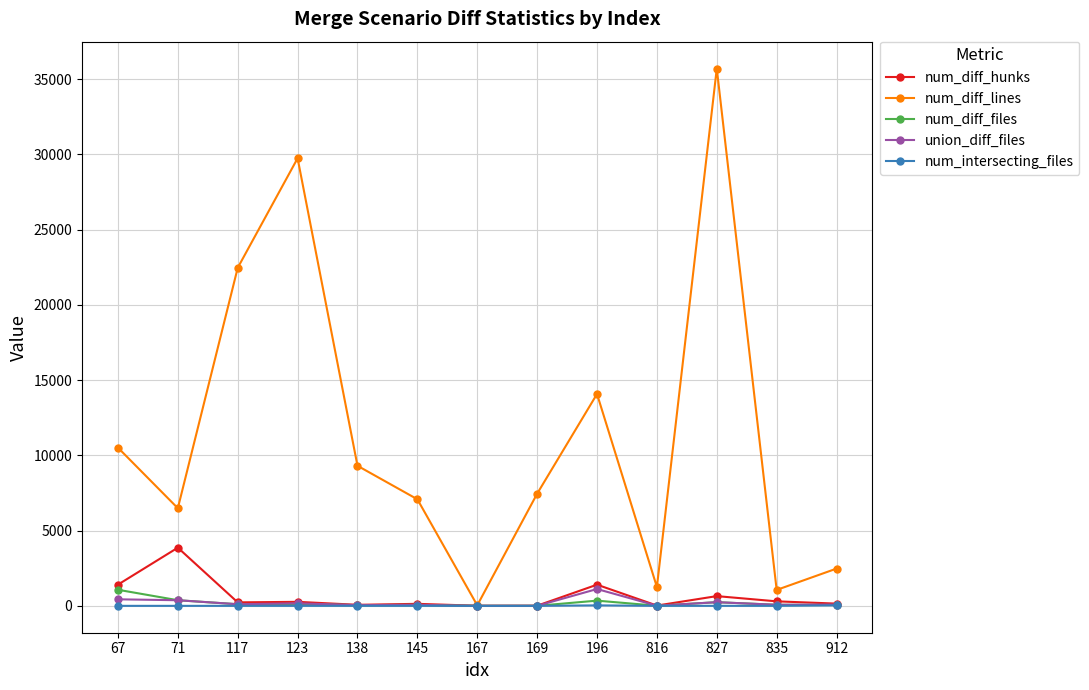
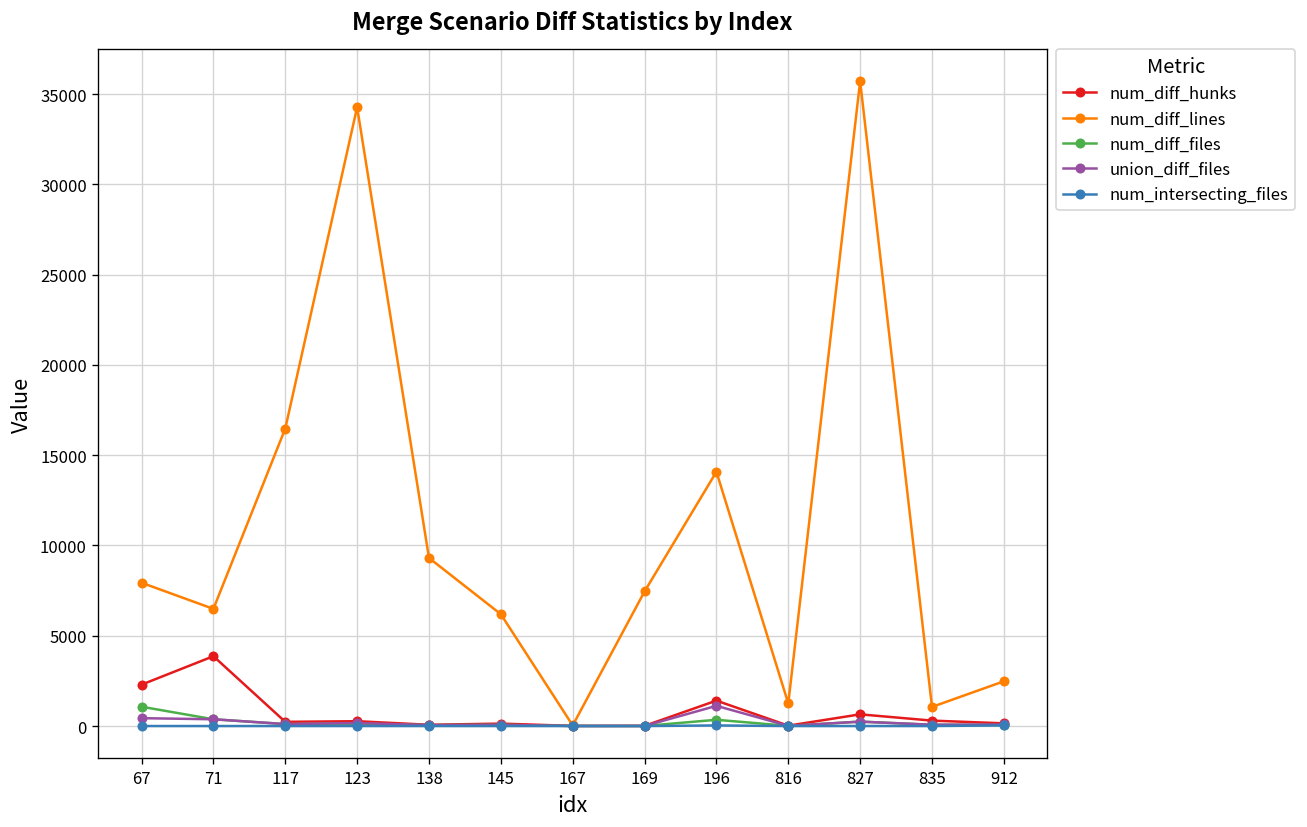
num_diff_hunks, 67: 1400 -> 2300
num_diff_lines, 67: 10500 -> 7900
num_diff_lines, 117: 22500 -> 16500
num_diff_lines, 123: 29700 -> 34300
num_diff_lines, 145: 7100 -> 6200
